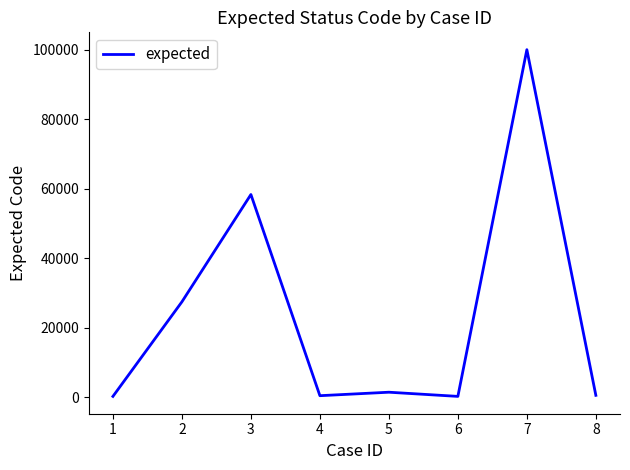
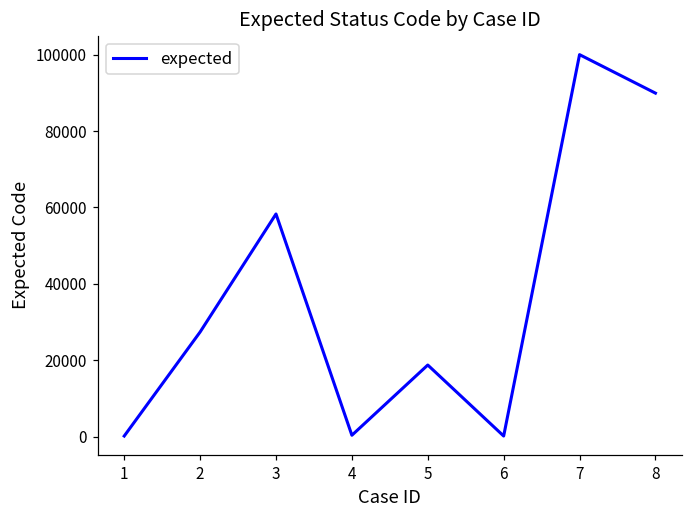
5: 1000 -> 19000
8: 1000 -> 90000
